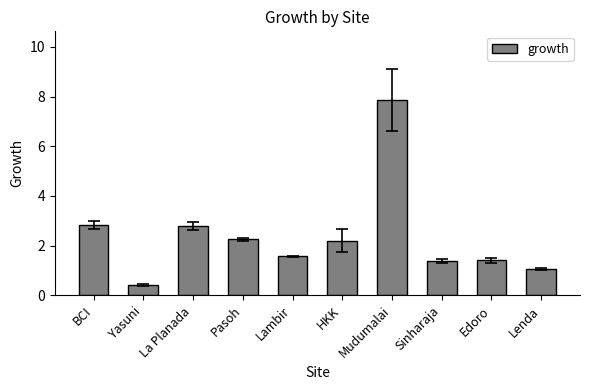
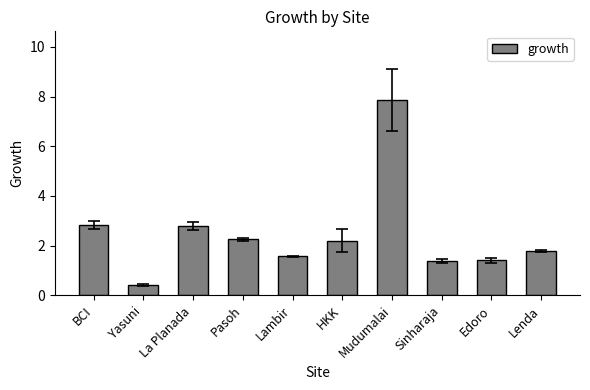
growth, Lenda: 1.1 -> 1.8
